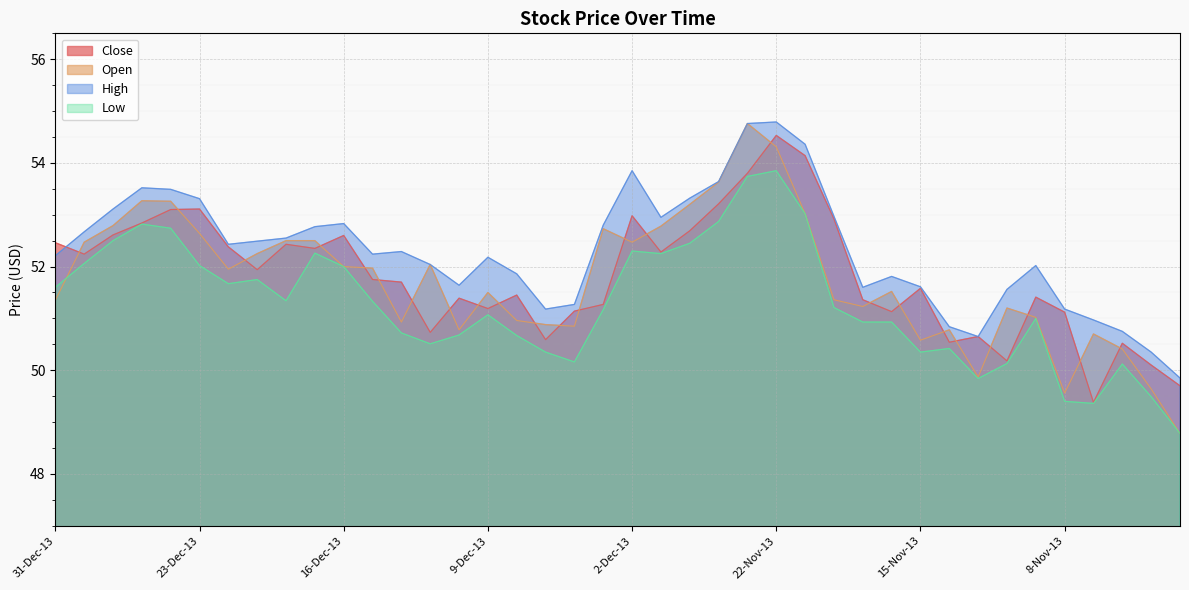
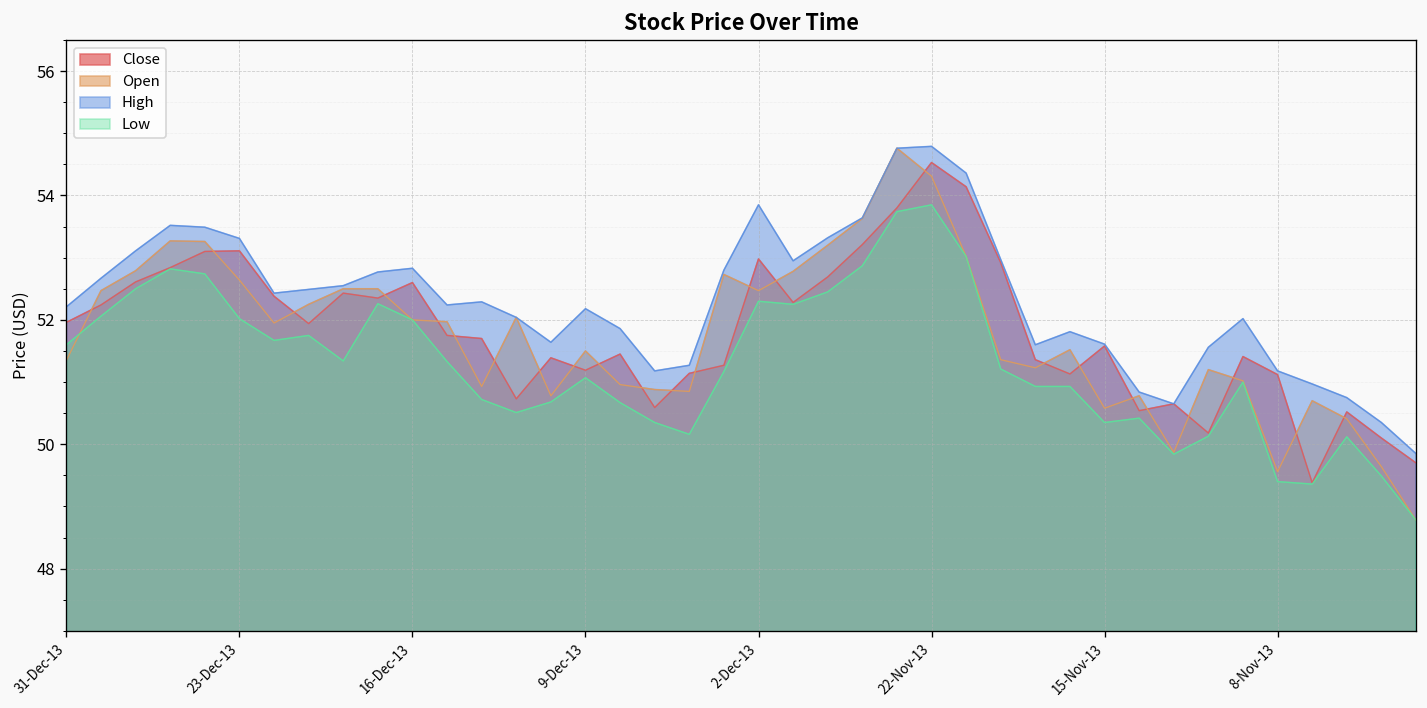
Close, 31-Dec-13: 52.5 -> 52.0
